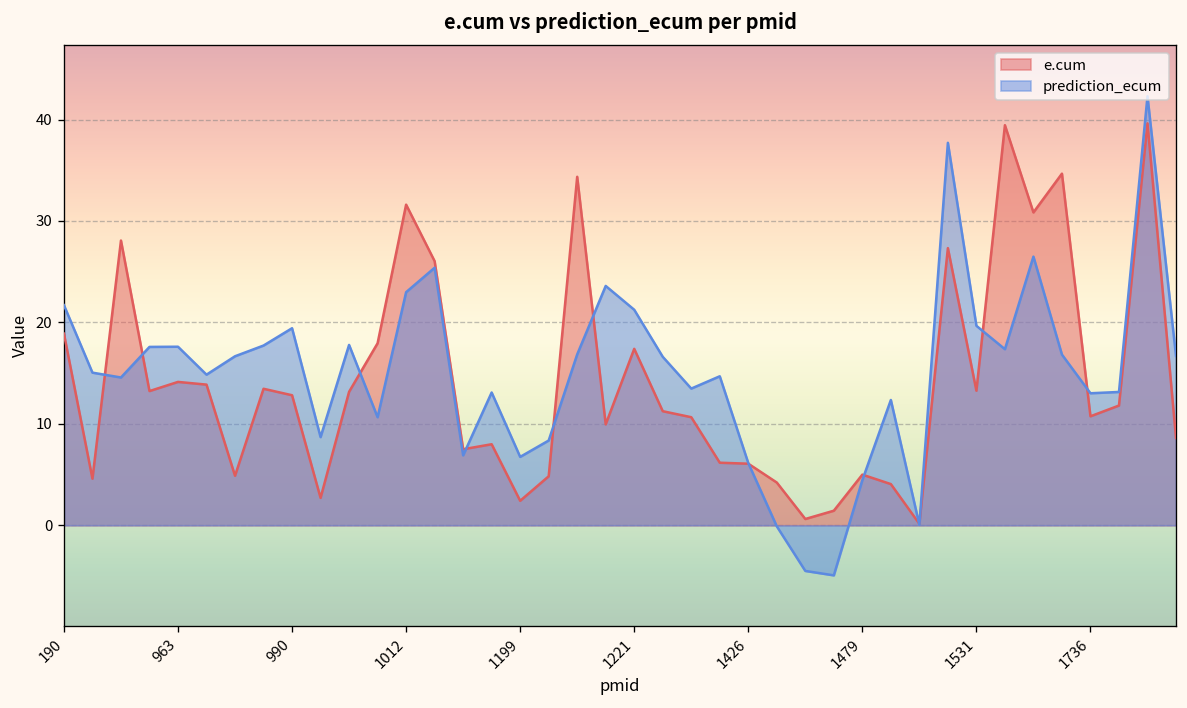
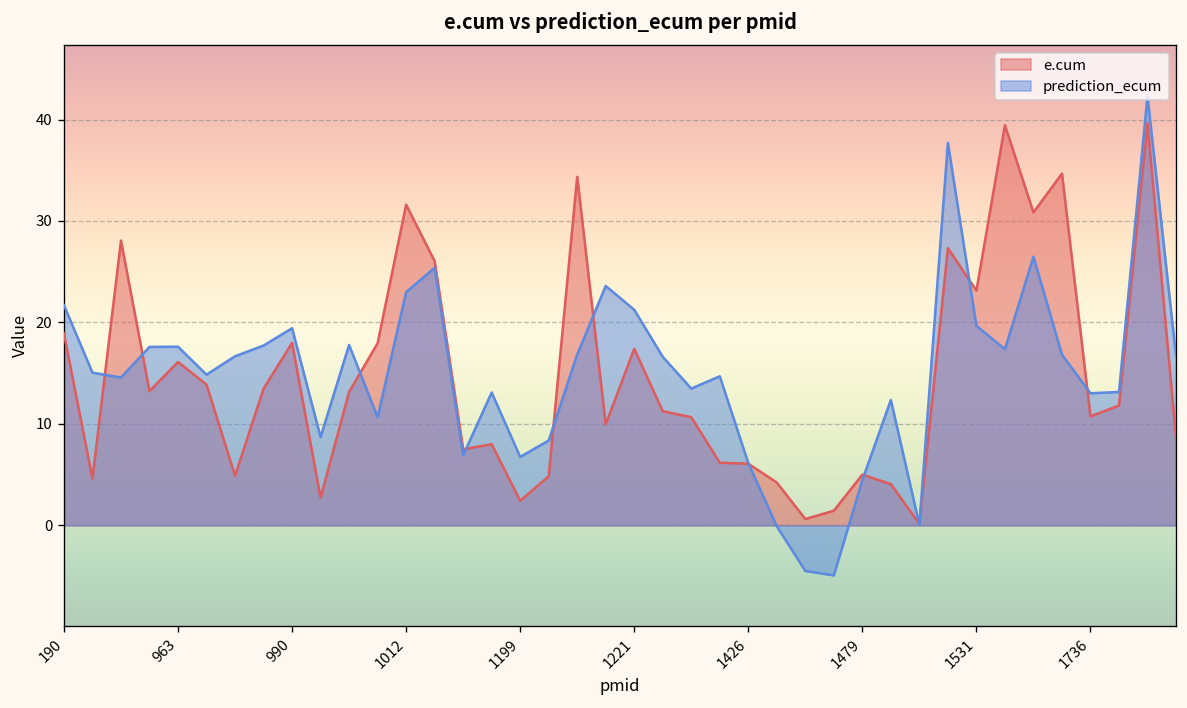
e.cum, 963: 14 -> 16
e.cum, 990: 13 -> 18
e.cum, 1531: 13 -> 23
